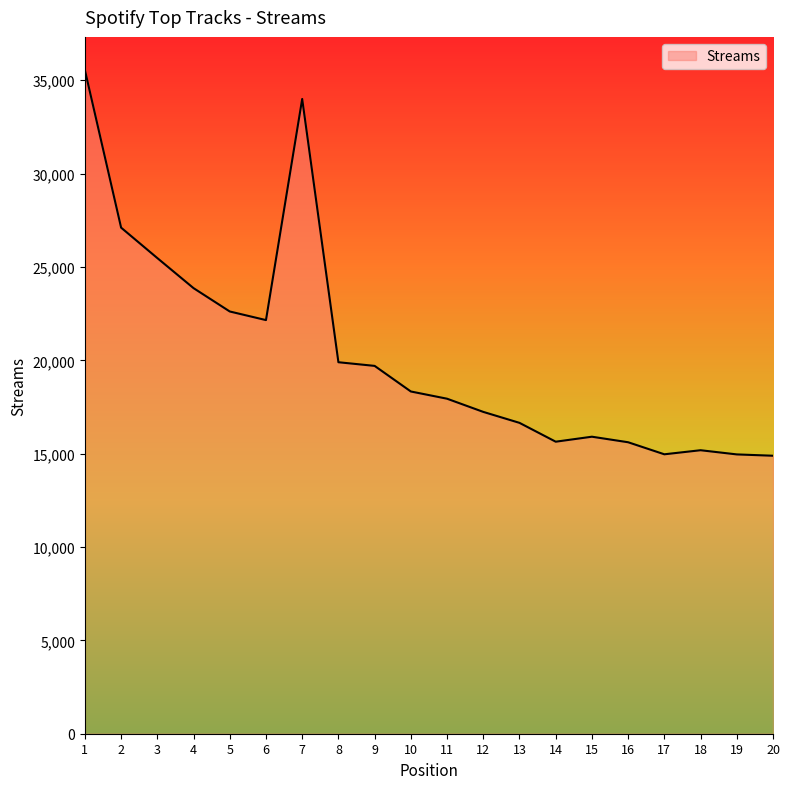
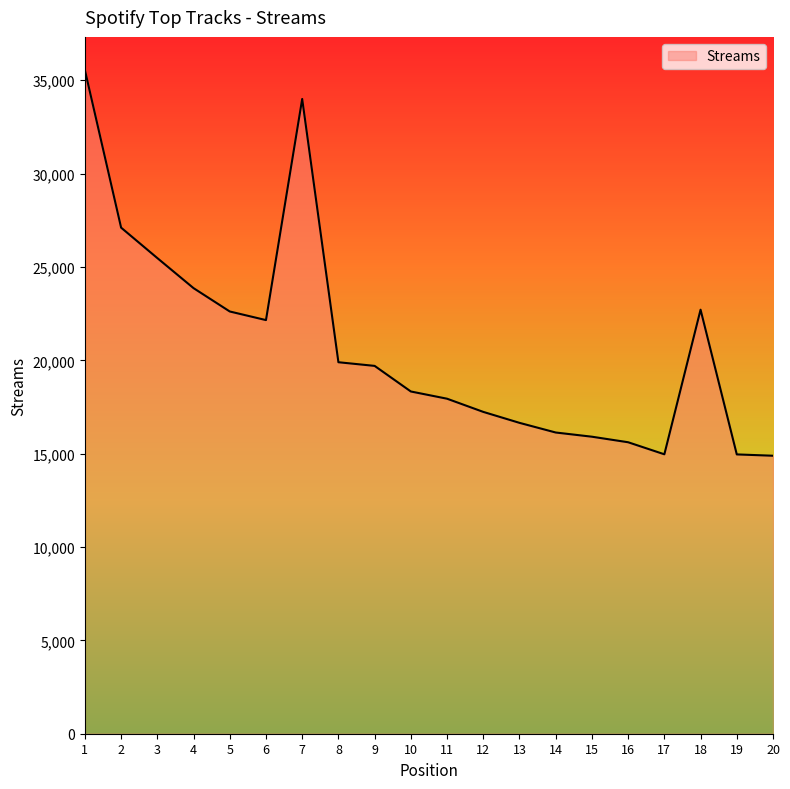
14: 15,600 -> 16,100
18: 15,200 -> 22,700
